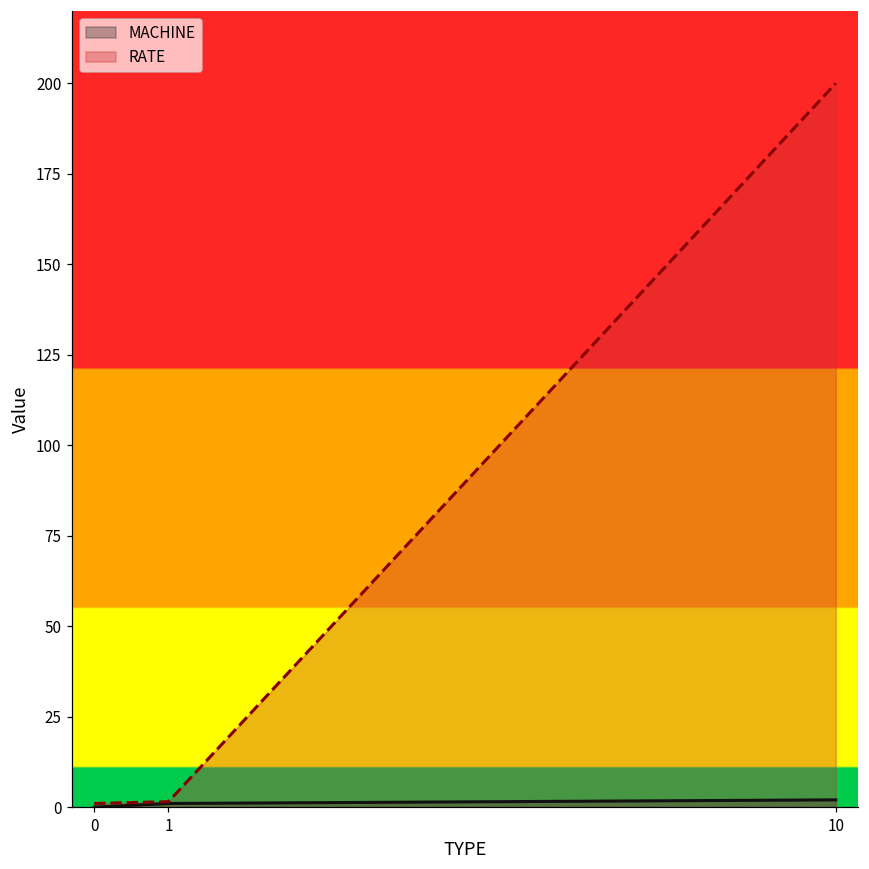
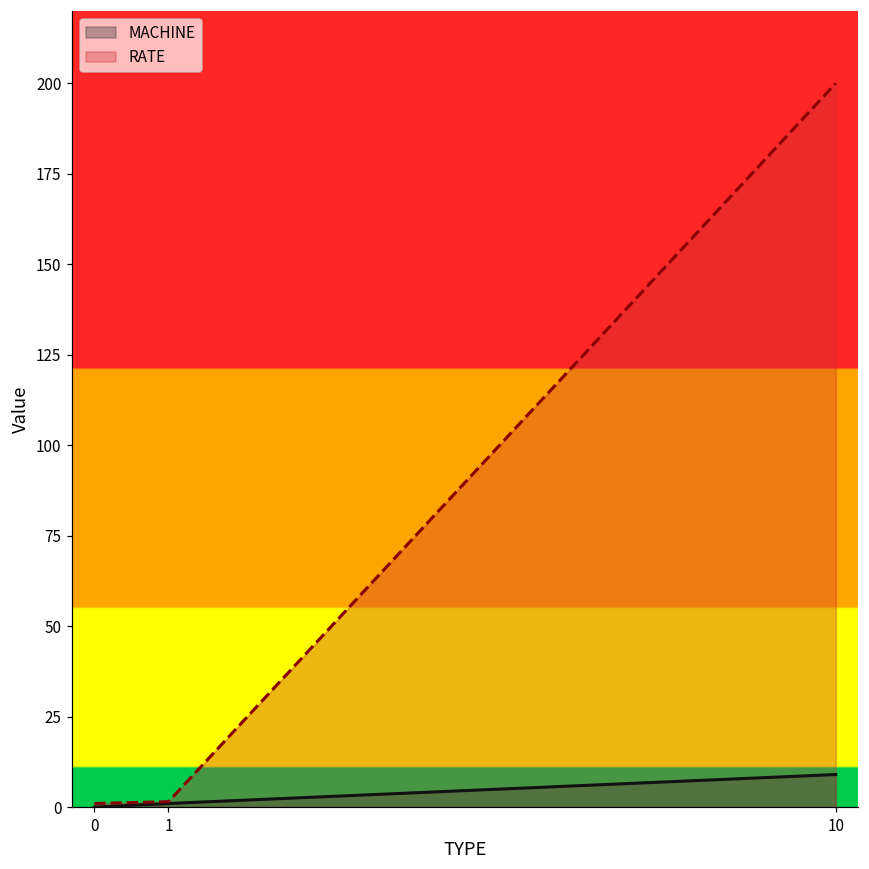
MACHINE, 10: 2 -> 9
